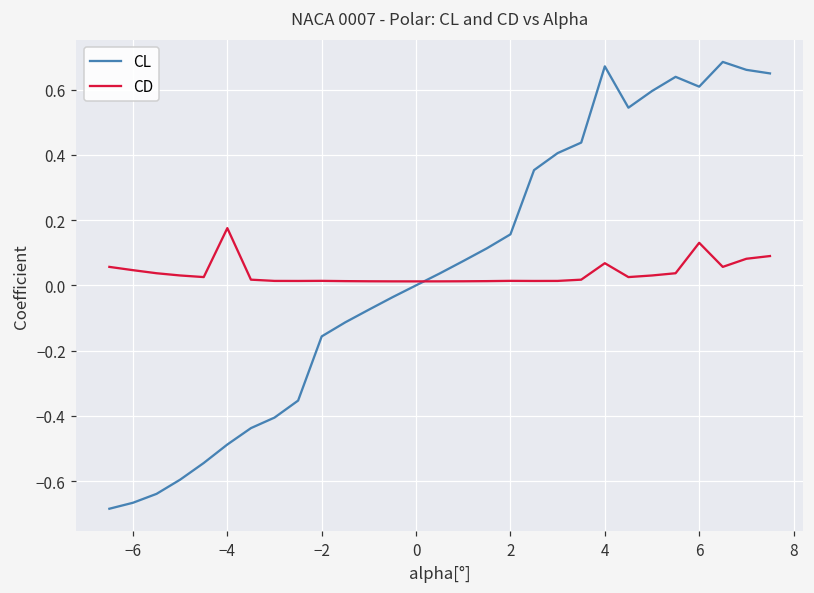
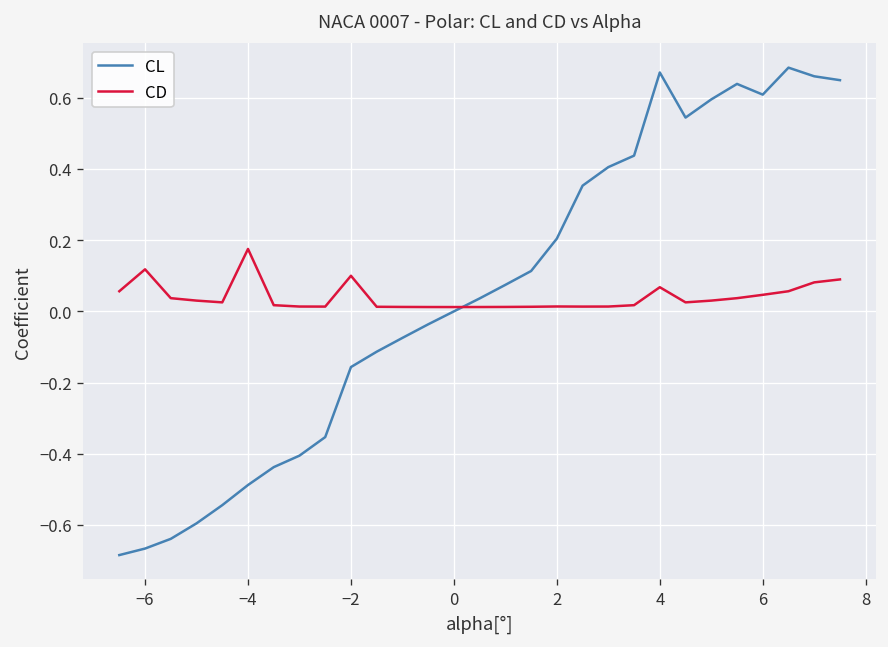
CD, −6: 0.05 -> 0.12
CD, −2: 0.01 -> 0.10
CL, 2: 0.16 -> 0.20
CD, 6: 0.13 -> 0.05
